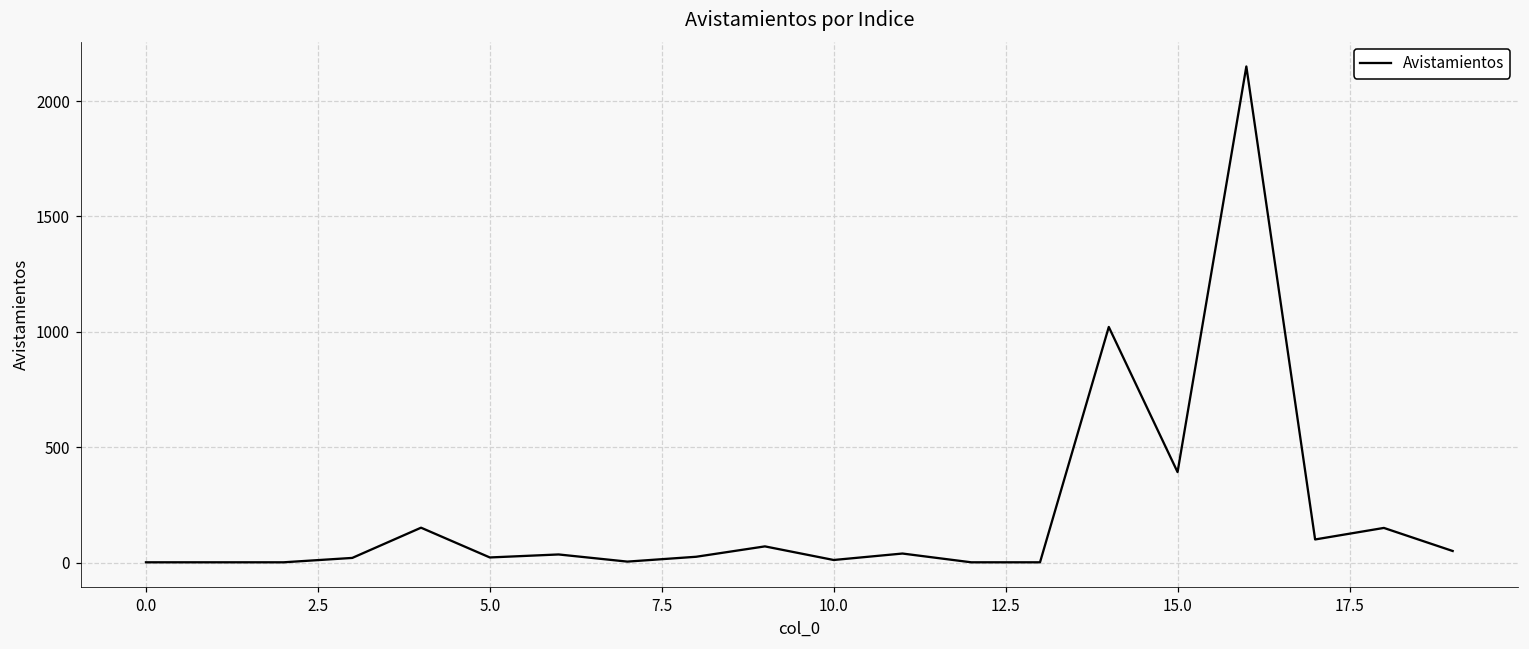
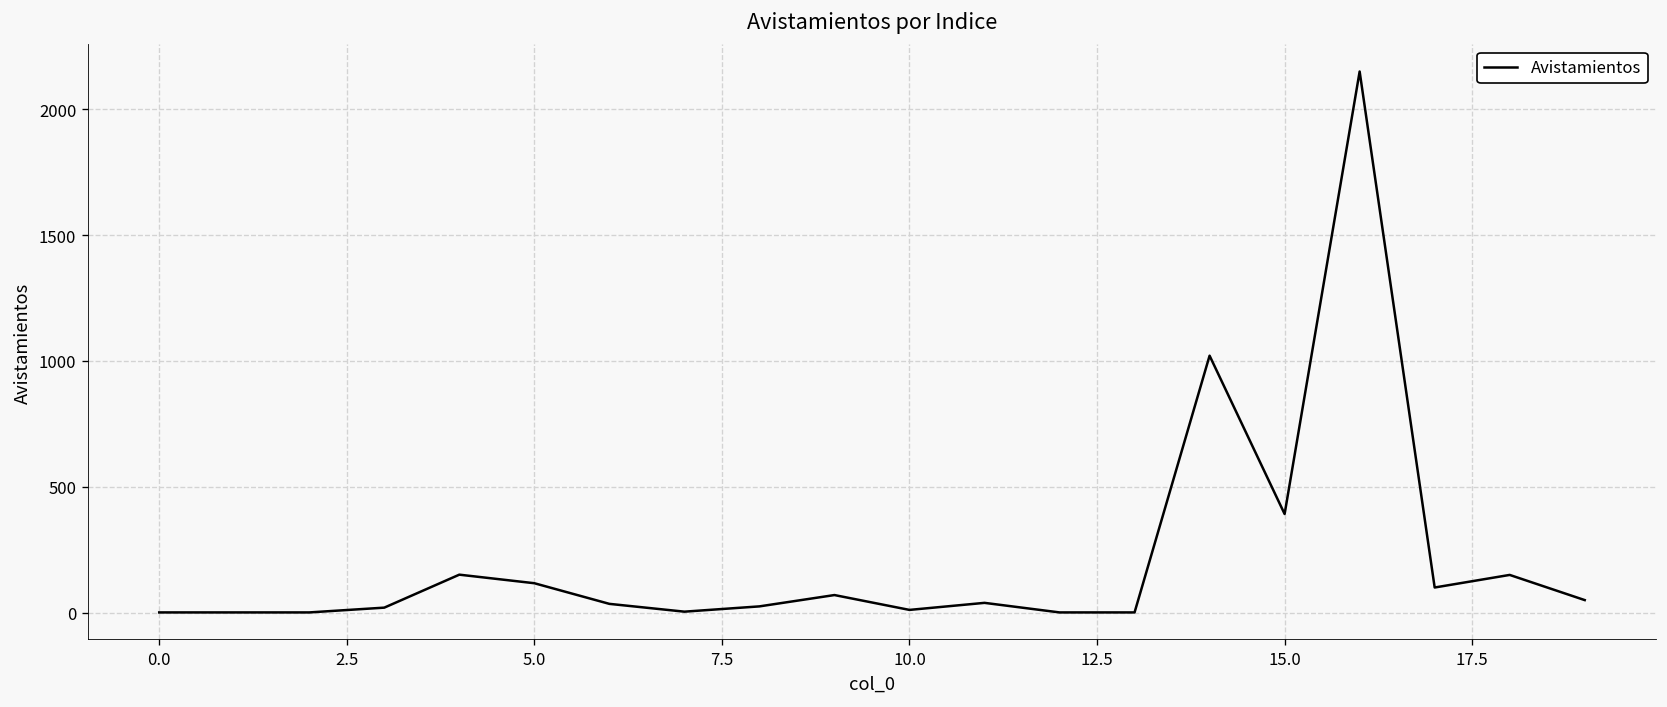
5.0: 20 -> 120
